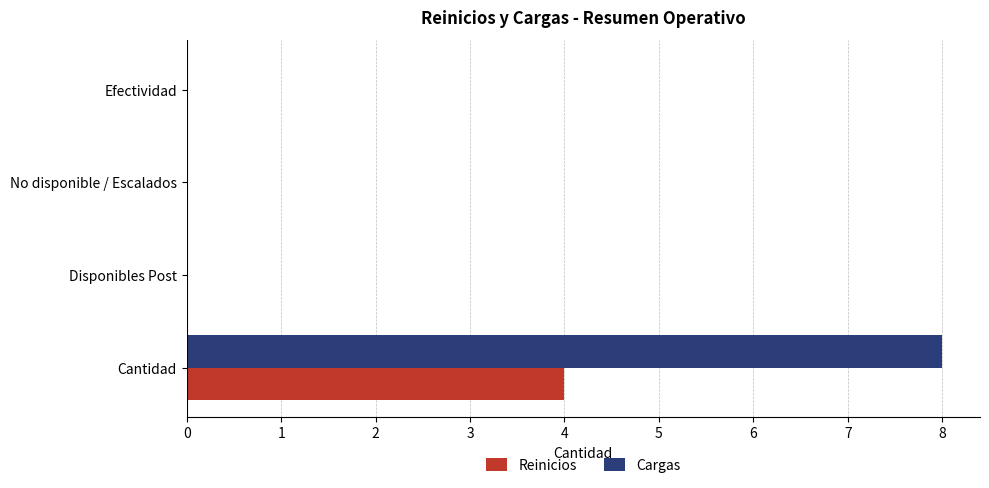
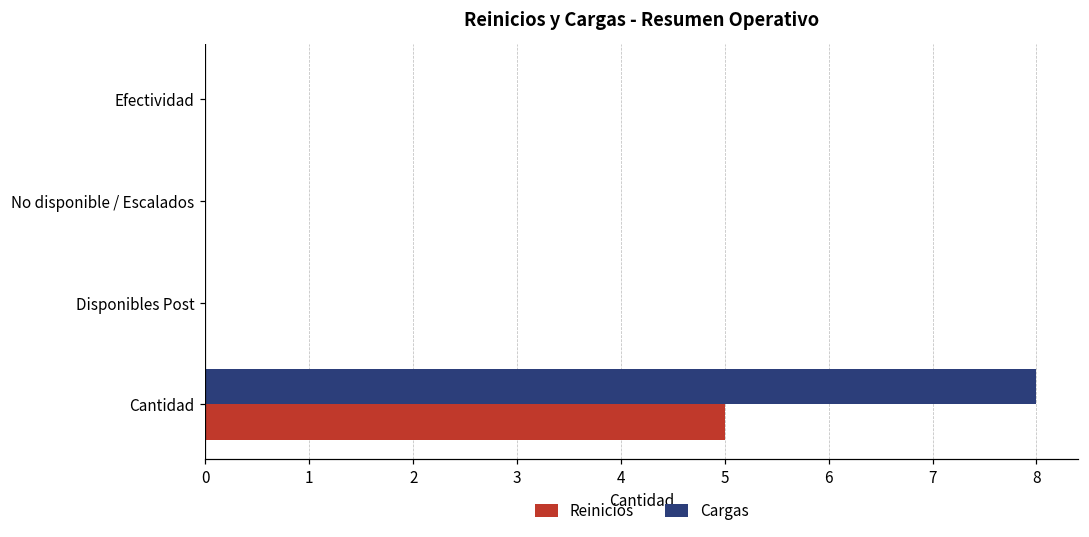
Reinicios, Cantidad: 4 -> 5
